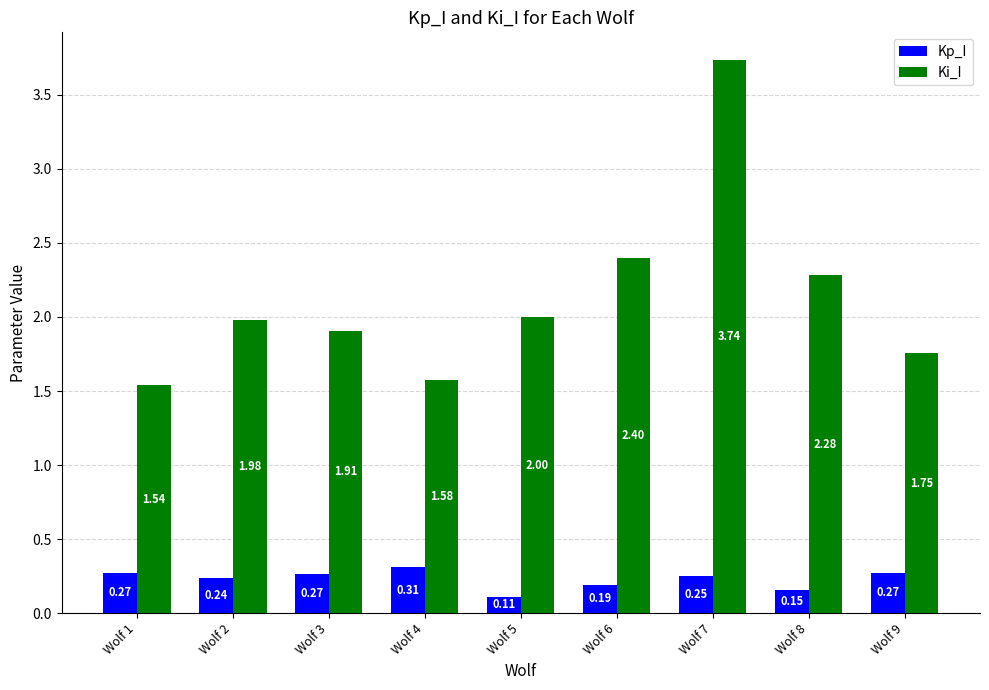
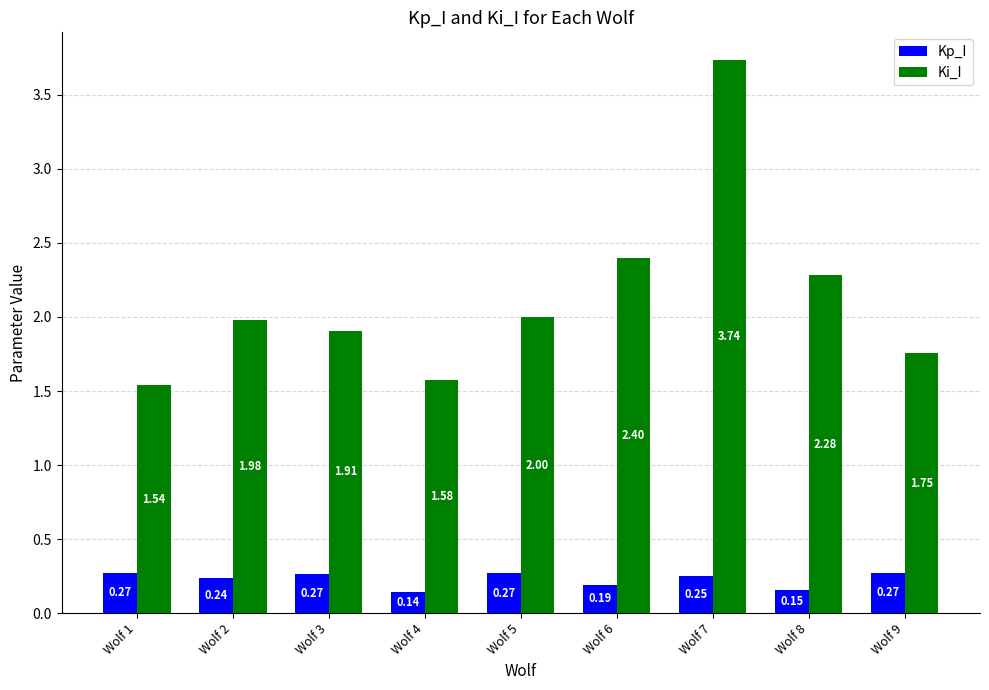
Kp_I, Wolf 4: 0.31 -> 0.14
Kp_I, Wolf 5: 0.11 -> 0.27
